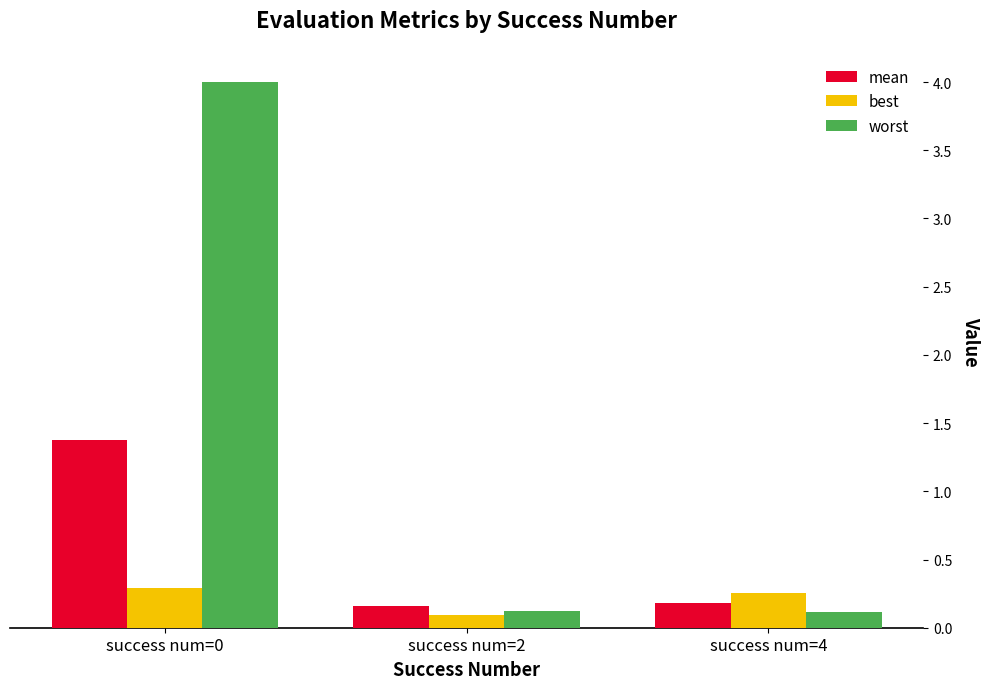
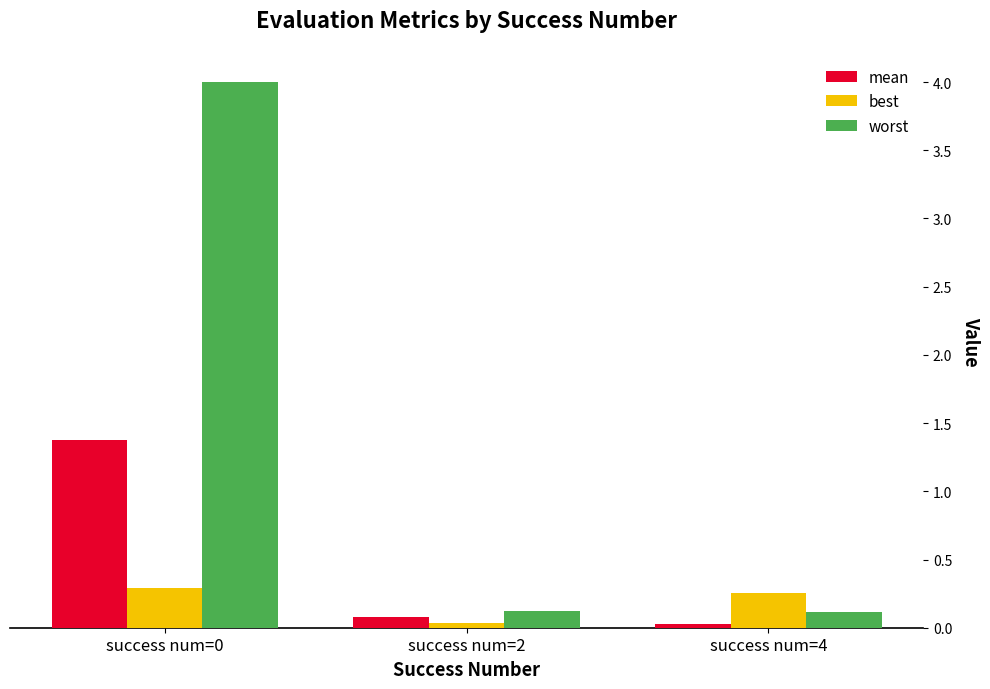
mean, success num=2: 0.16 -> 0.08
best, success num=2: 0.09 -> 0.03
mean, success num=4: 0.18 -> 0.03
